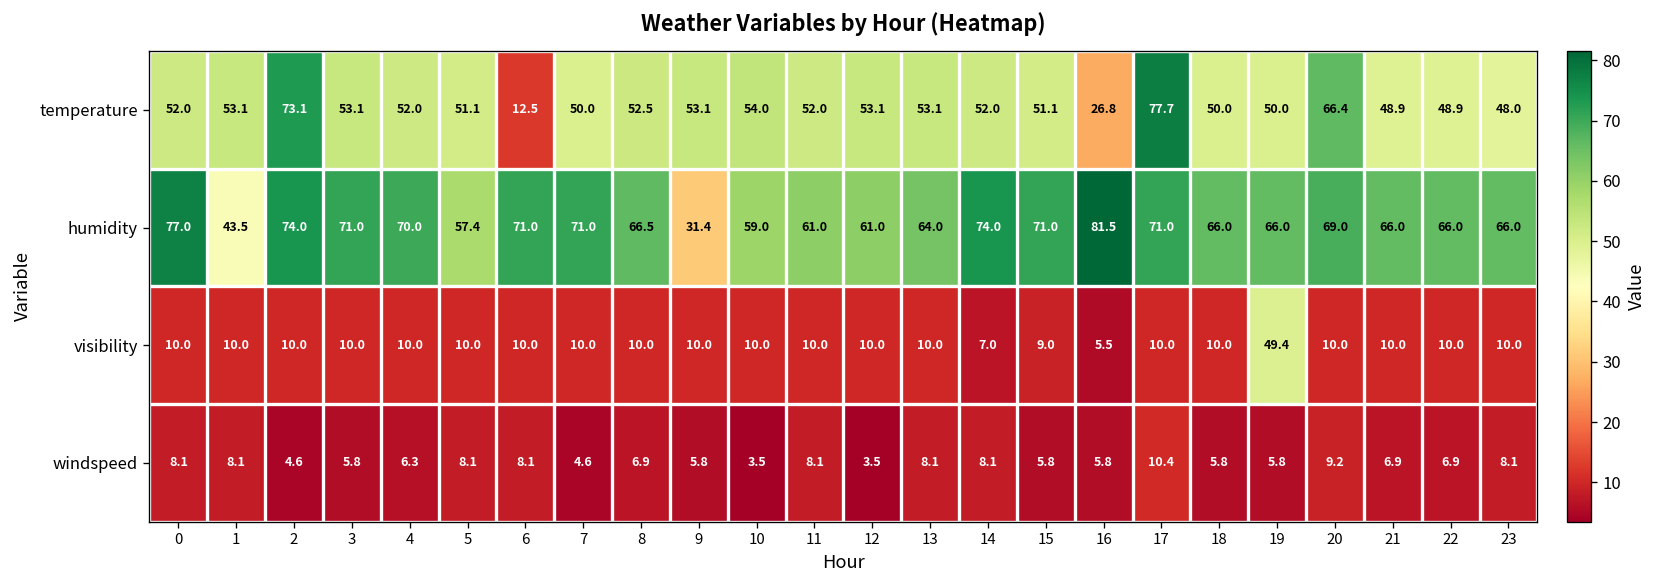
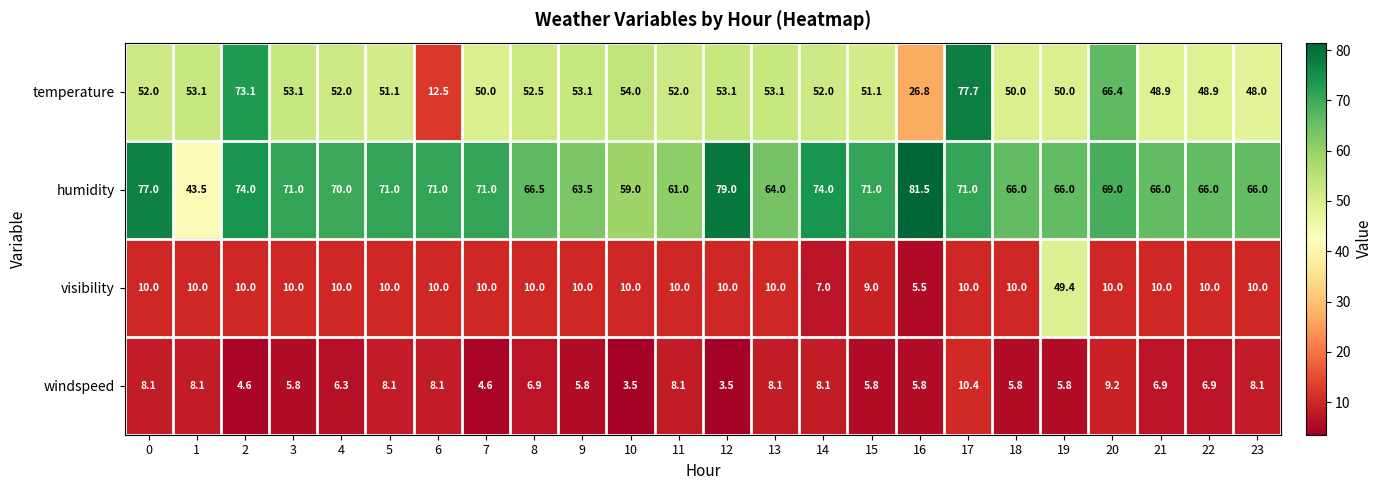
humidity, 5: 57.4 -> 71.0
humidity, 9: 31.4 -> 63.5
humidity, 12: 61.0 -> 79.0
